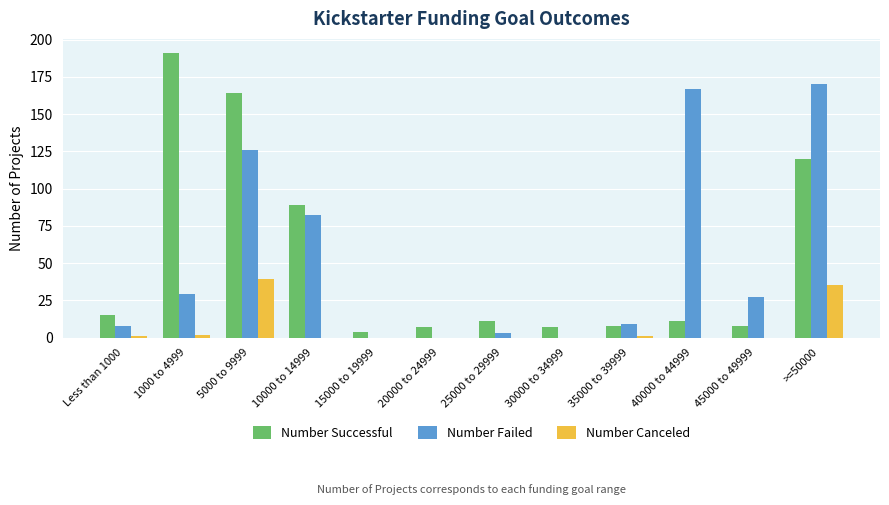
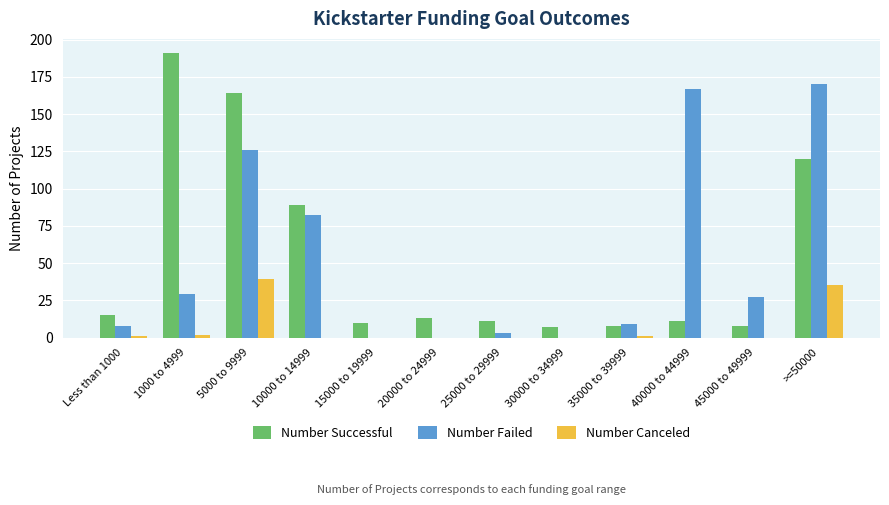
Number Successful, 15000 to 19999: 4 -> 10
Number Successful, 20000 to 24999: 7 -> 13
